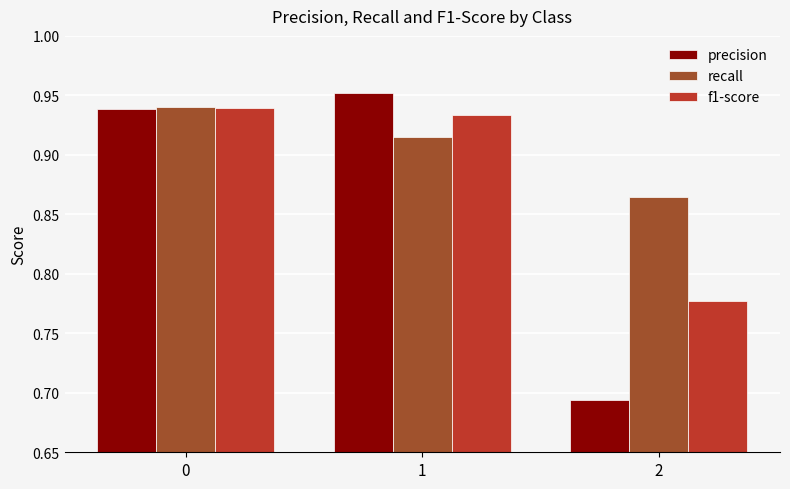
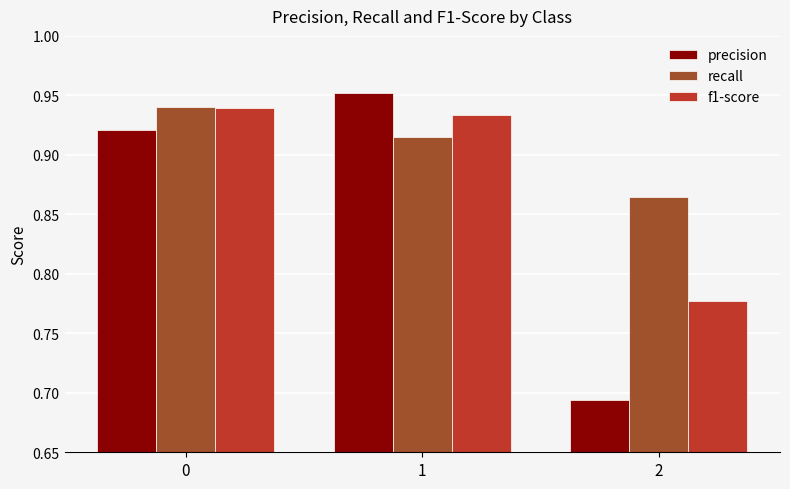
precision, 0: 0.938 -> 0.921
